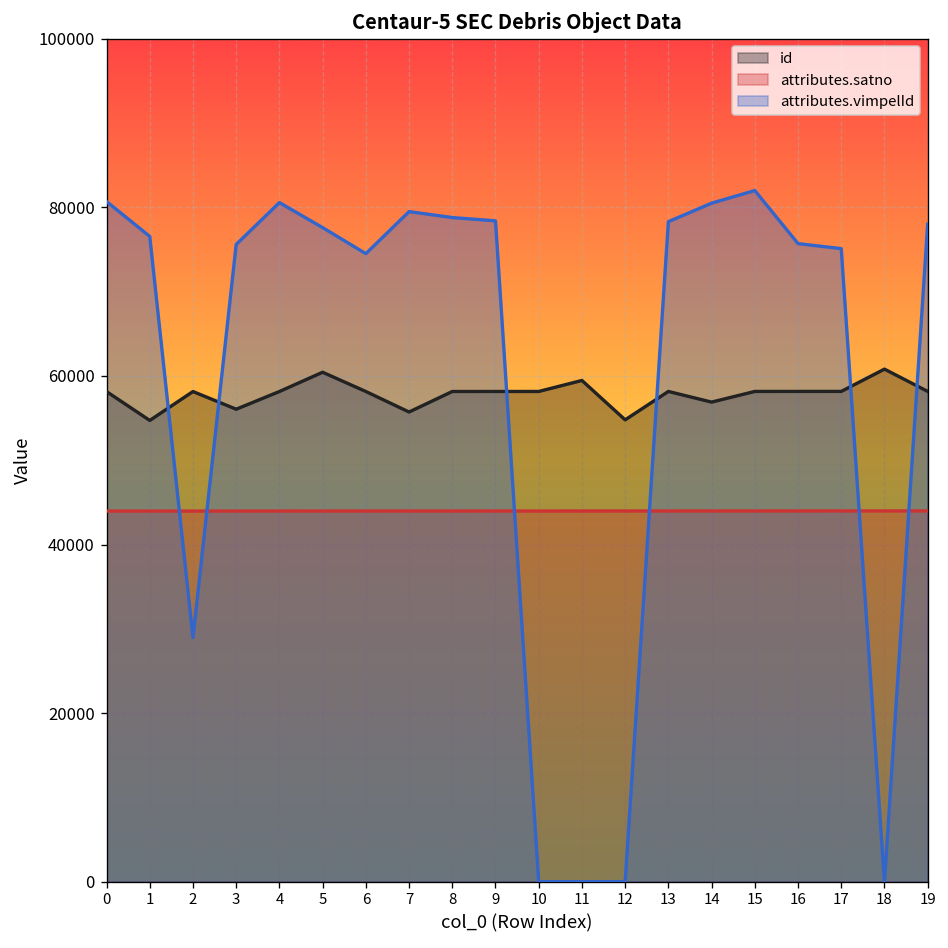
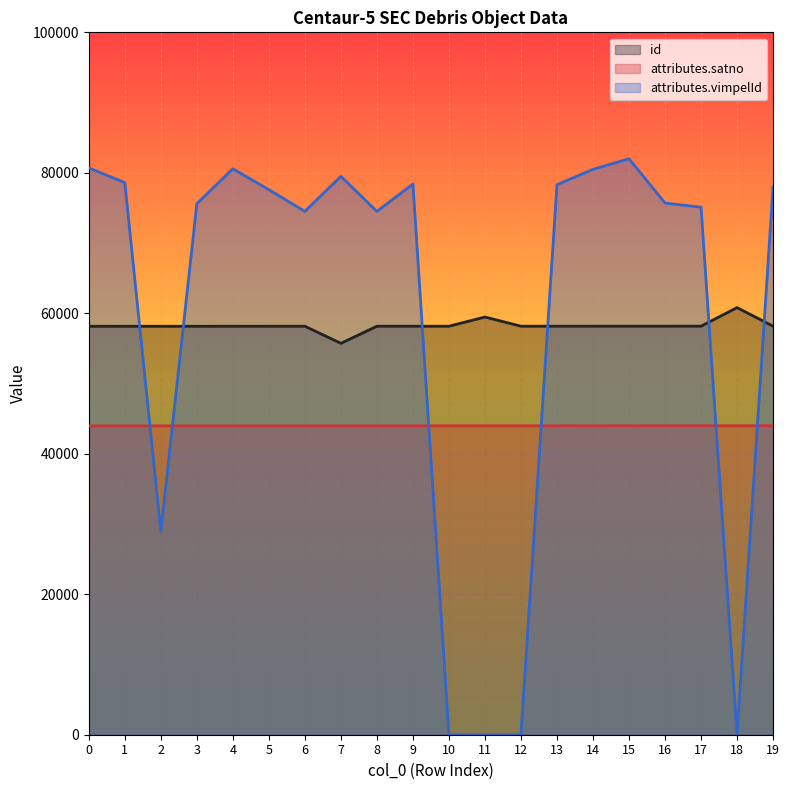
id, 1: 55000 -> 58000
attributes.vimpelId, 1: 77000 -> 79000
id, 3: 56000 -> 58000
id, 5: 60000 -> 58000
attributes.vimpelId, 8: 79000 -> 75000
id, 12: 55000 -> 58000
id, 14: 57000 -> 58000
